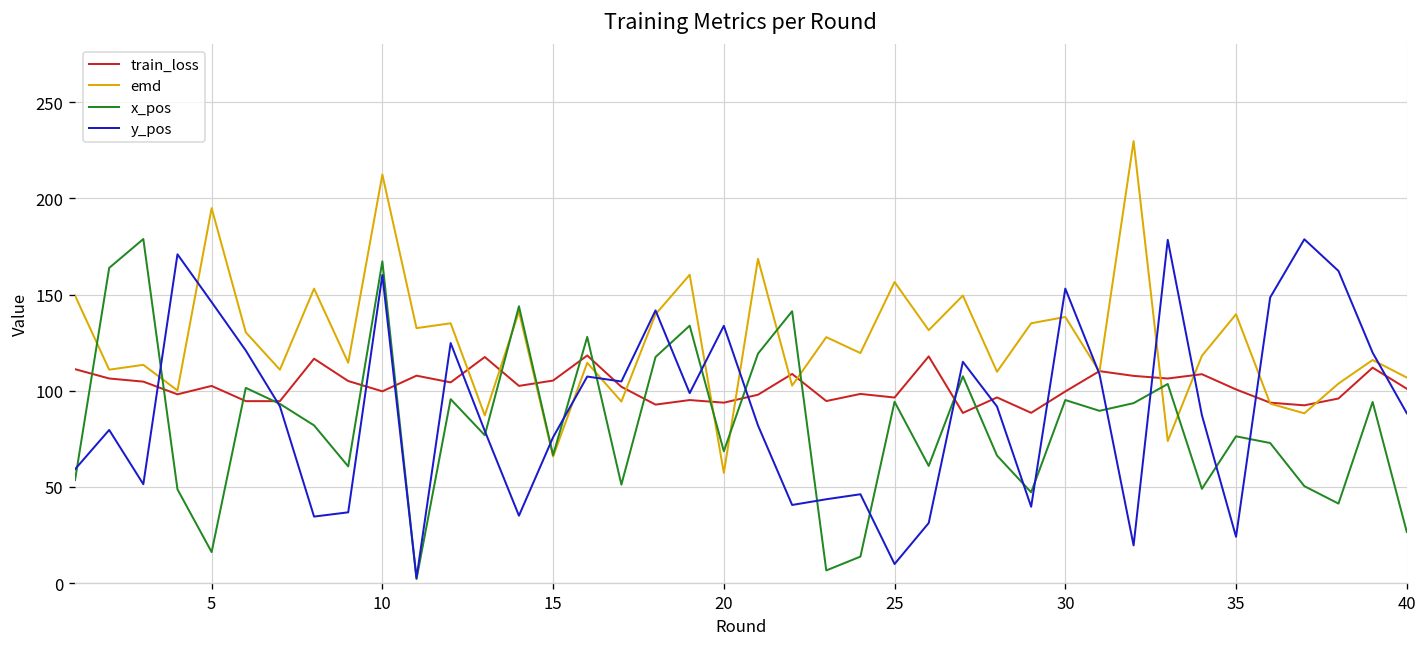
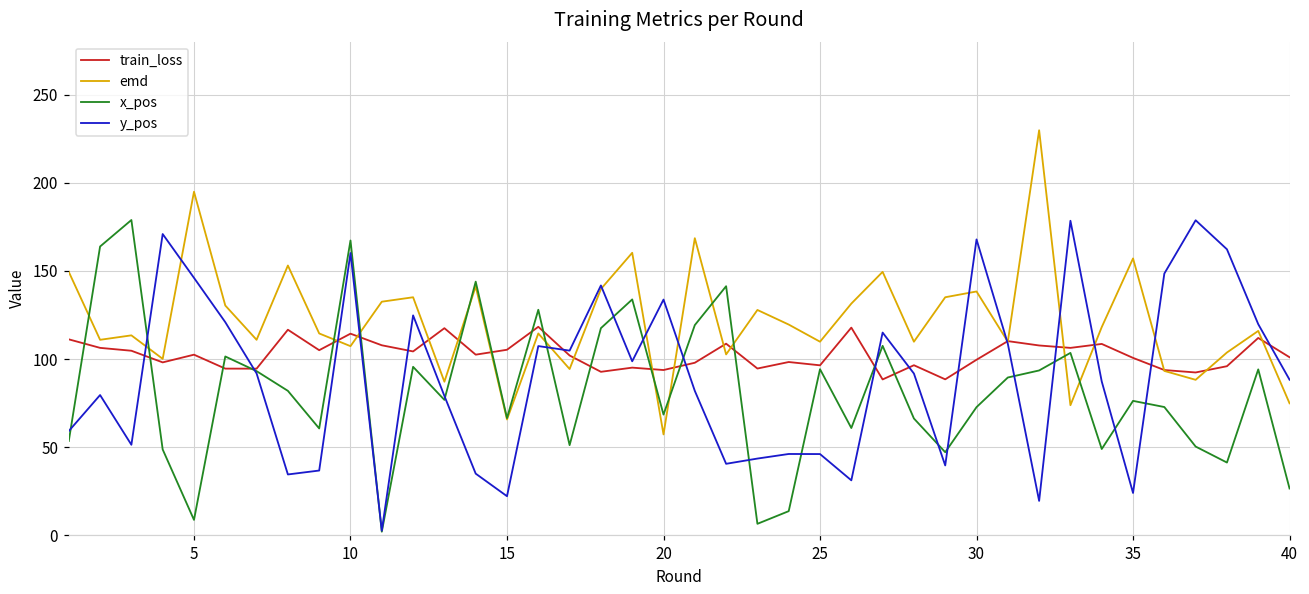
x_pos, 5: 16 -> 9
train_loss, 10: 100 -> 114
emd, 10: 212 -> 107
y_pos, 15: 76 -> 22
emd, 25: 156 -> 110
y_pos, 25: 10 -> 46
x_pos, 30: 95 -> 73
y_pos, 30: 153 -> 168
emd, 35: 140 -> 157
emd, 40: 107 -> 75
